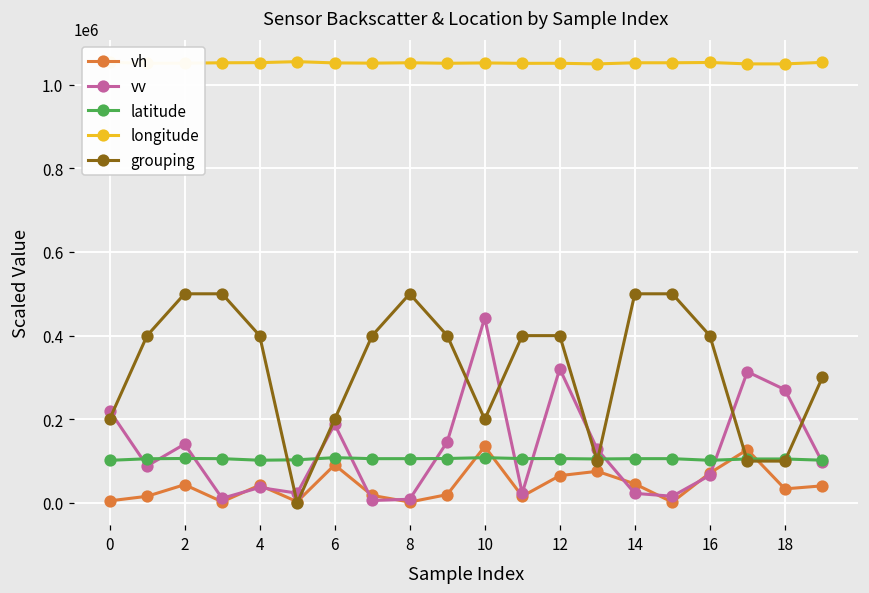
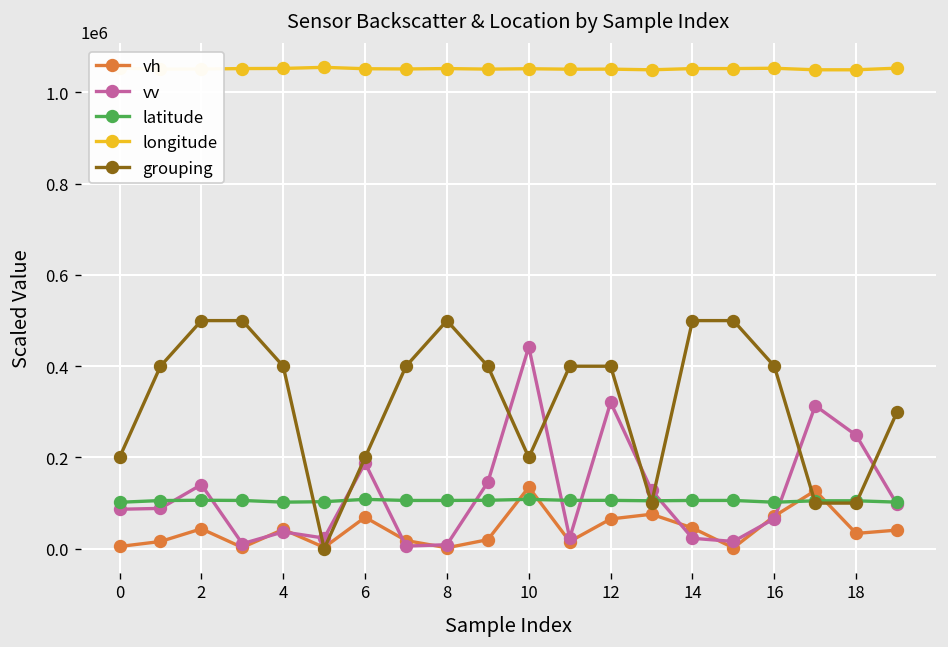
vv, 0: 220000 -> 90000
vh, 6: 90000 -> 70000
vv, 18: 270000 -> 250000
